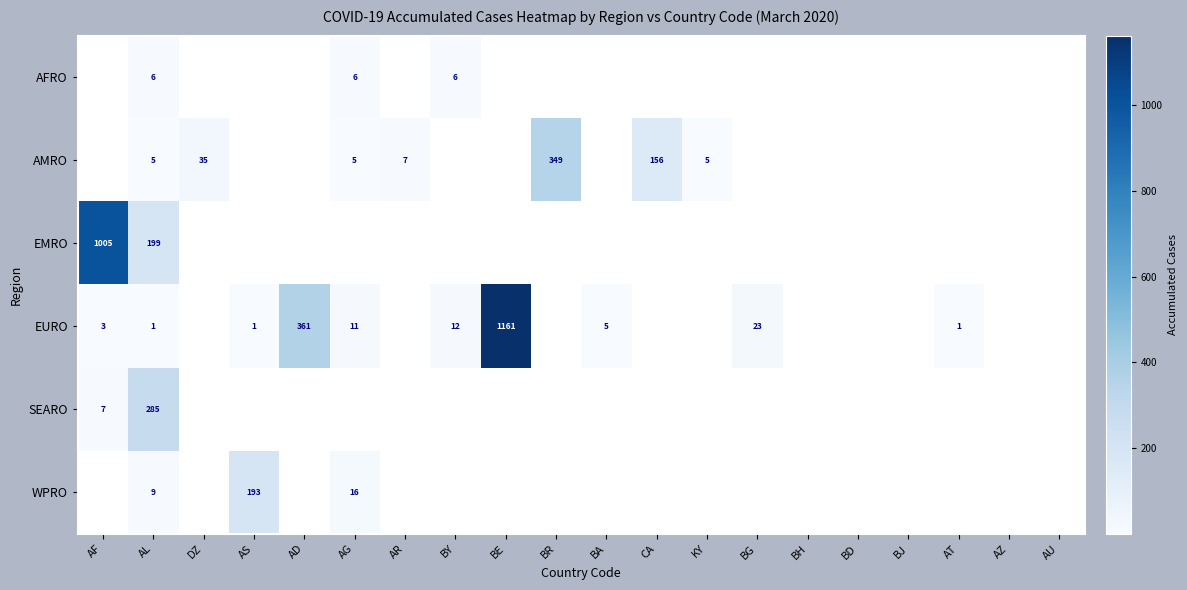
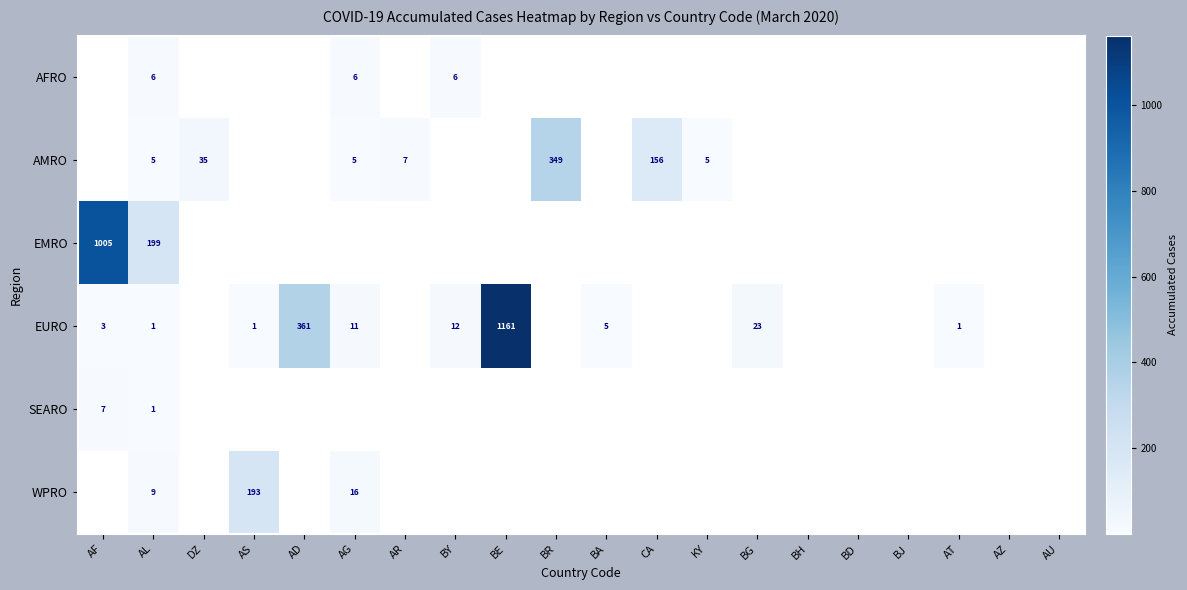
SEARO, AL: 285 -> 1
